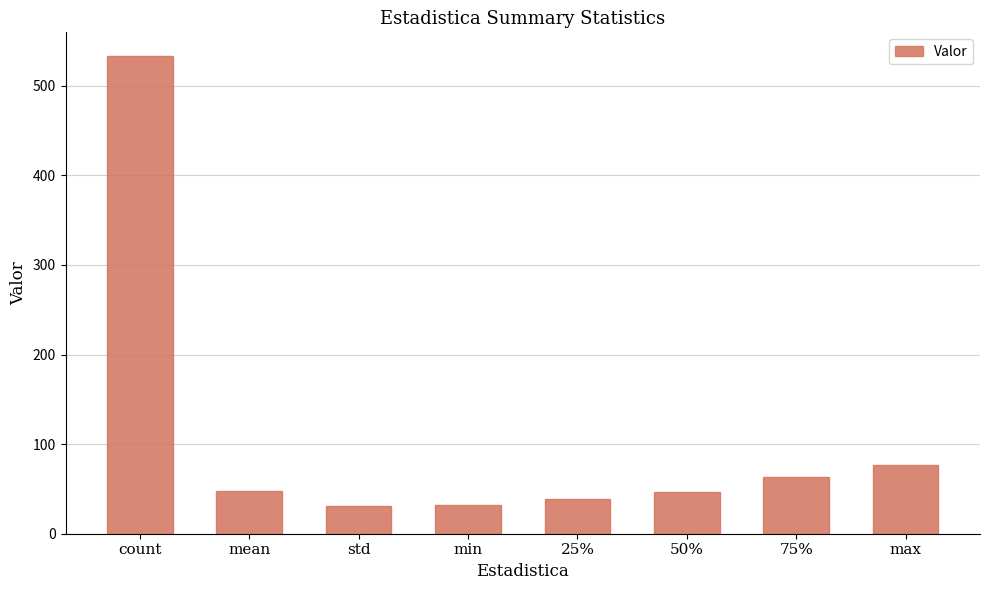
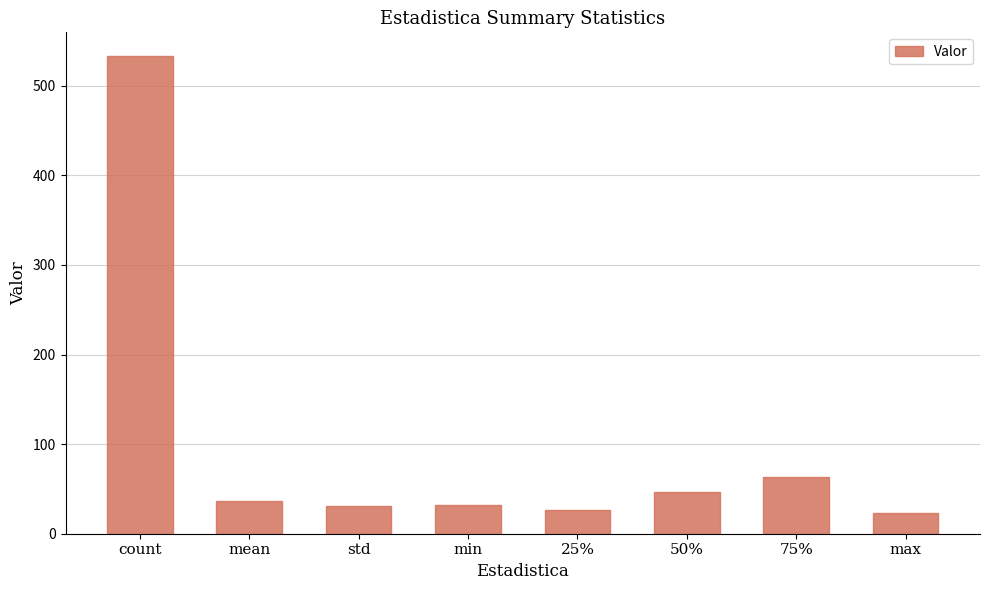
mean: 50 -> 40
25%: 40 -> 30
max: 80 -> 20
